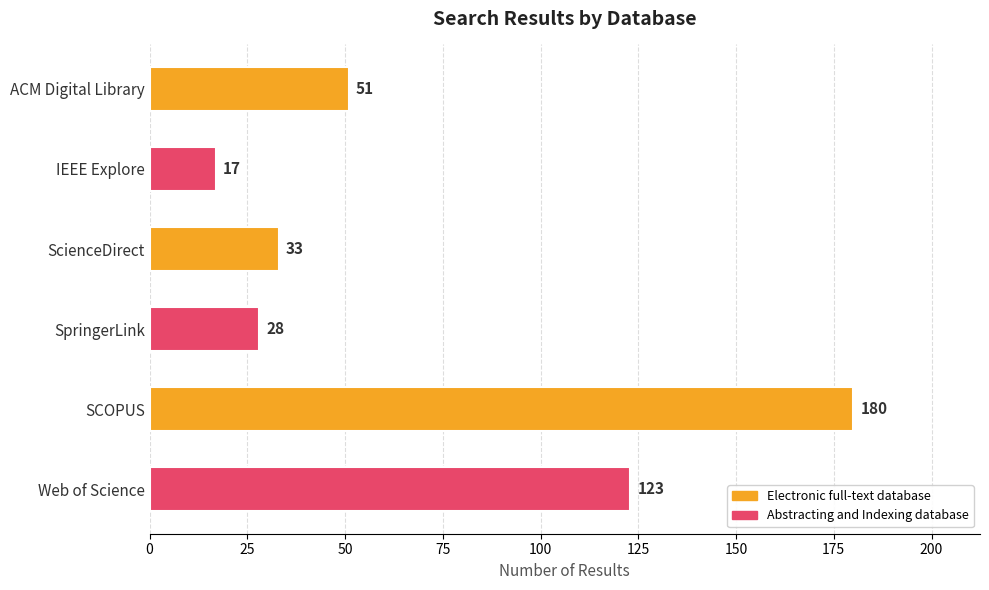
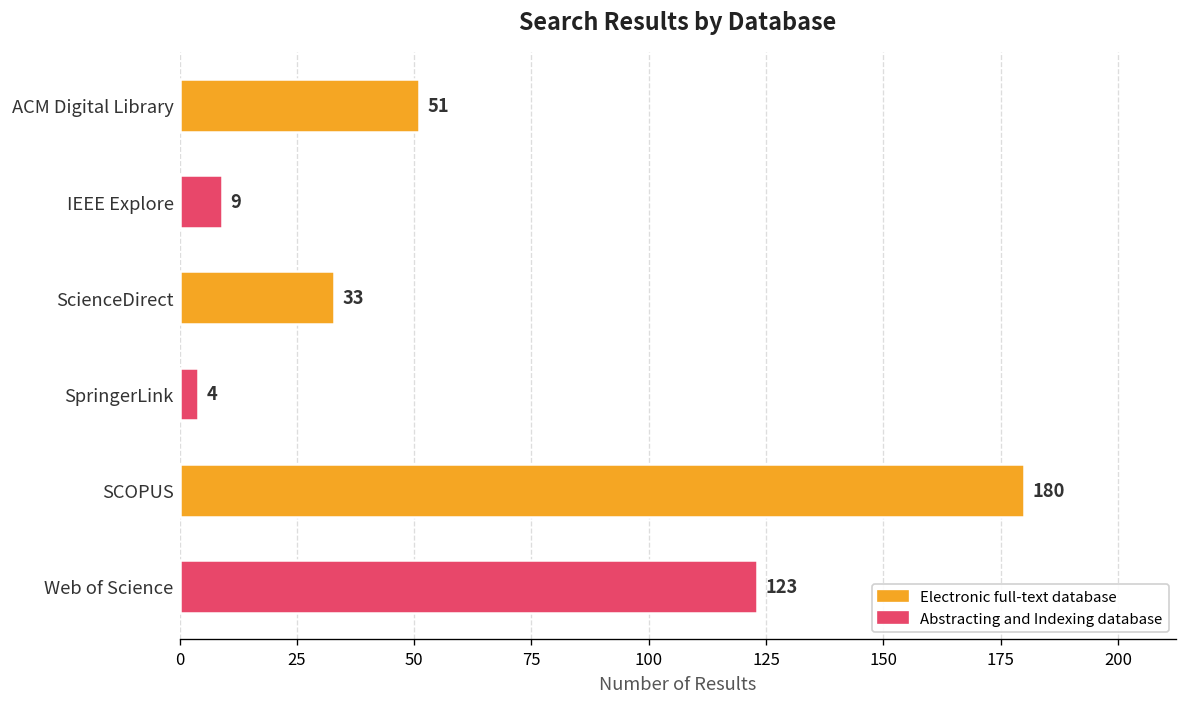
IEEE Explore: 17 -> 9
SpringerLink: 28 -> 4
